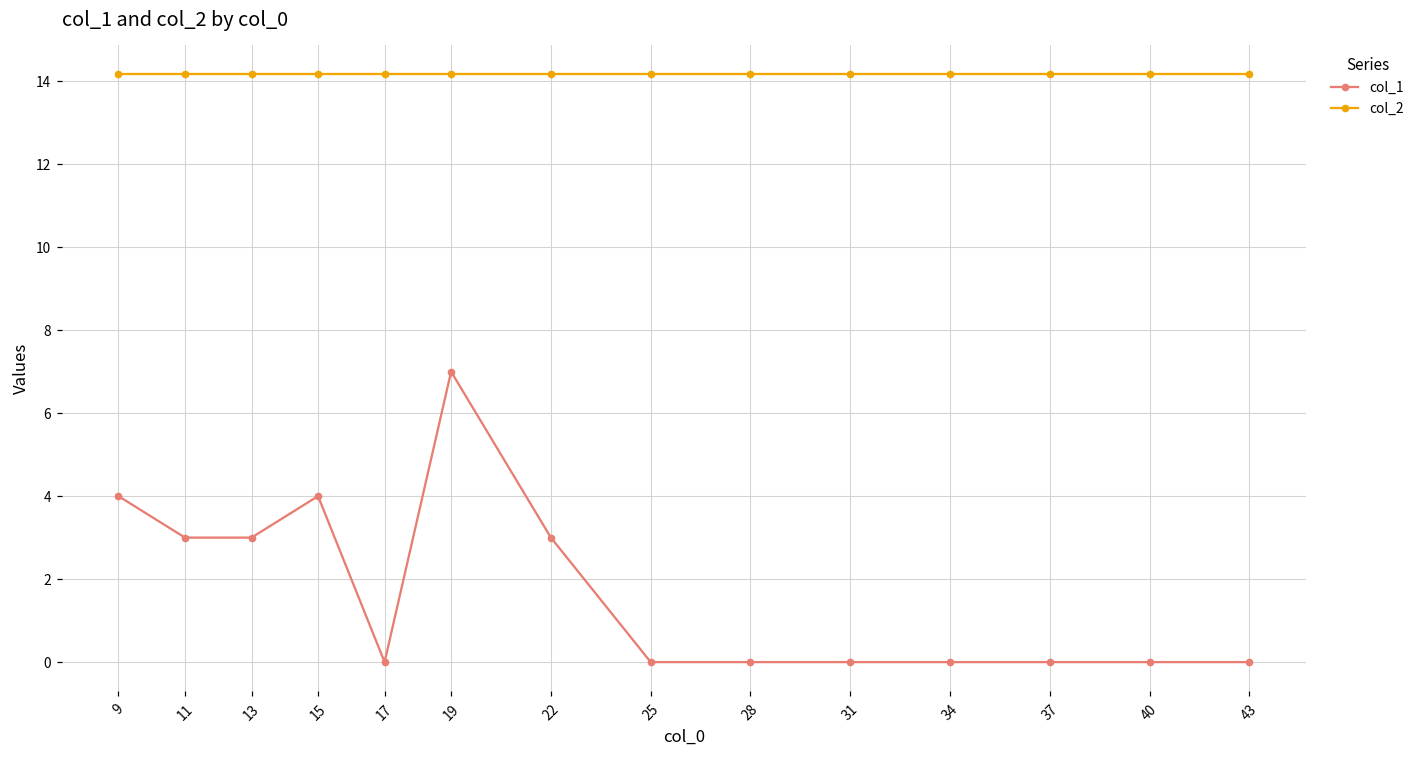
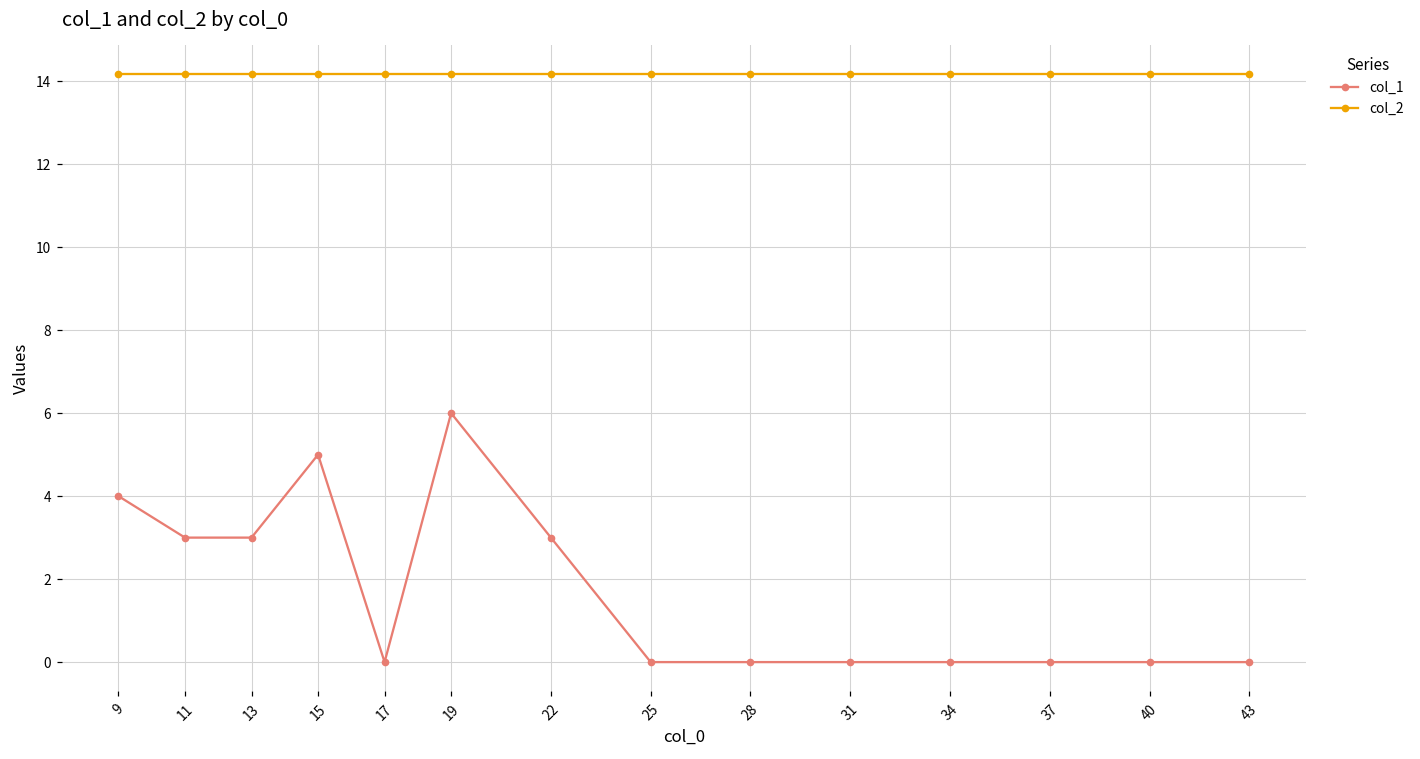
col_1, 15: 4 -> 5
col_1, 19: 7 -> 6
